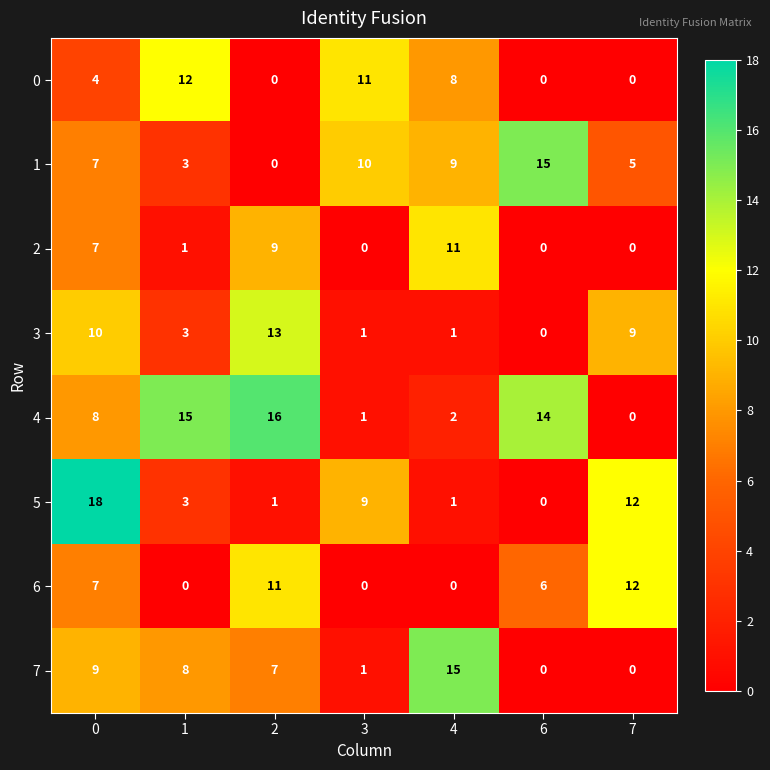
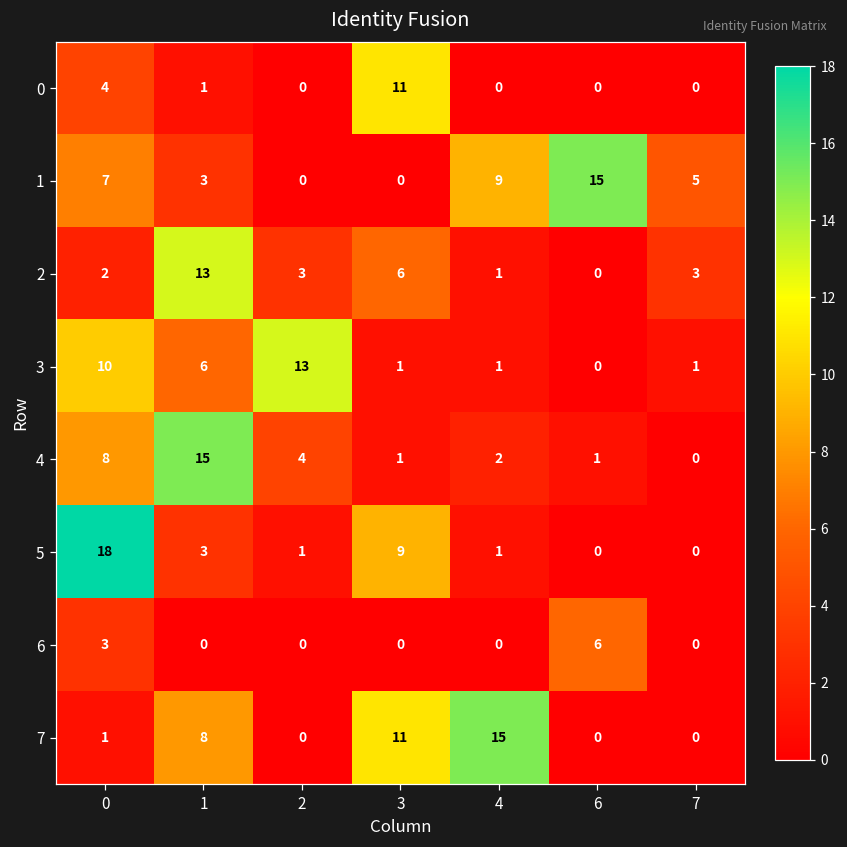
0, 1: 12 -> 1
0, 4: 8 -> 0
1, 3: 10 -> 0
2, 0: 7 -> 2
2, 1: 1 -> 13
2, 2: 9 -> 3
2, 3: 0 -> 6
2, 4: 11 -> 1
2, 7: 0 -> 3
3, 1: 3 -> 6
3, 7: 9 -> 1
4, 2: 16 -> 4
4, 6: 14 -> 1
5, 7: 12 -> 0
6, 0: 7 -> 3
6, 2: 11 -> 0
6, 7: 12 -> 0
7, 0: 9 -> 1
7, 2: 7 -> 0
7, 3: 1 -> 11
